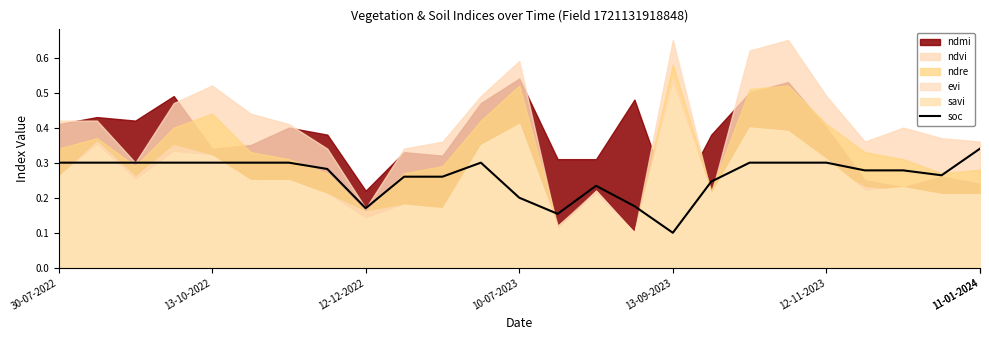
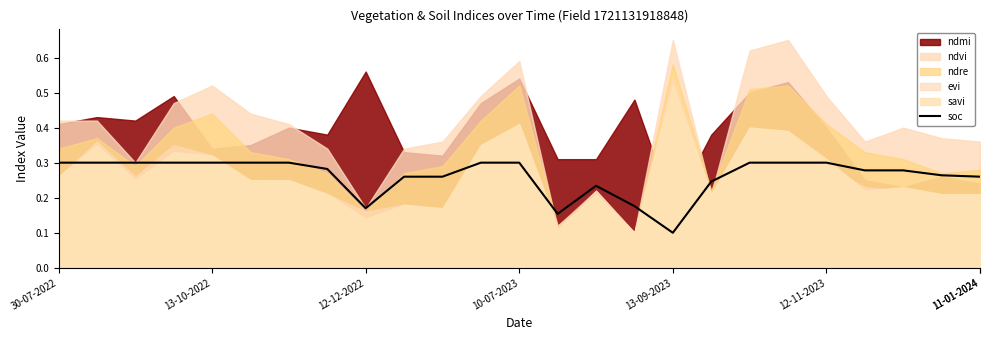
ndmi, 12-12-2022: 0.22 -> 0.56
soc, 10-07-2023: 0.2 -> 0.3
soc, 11-01-2024: 0.34 -> 0.26
